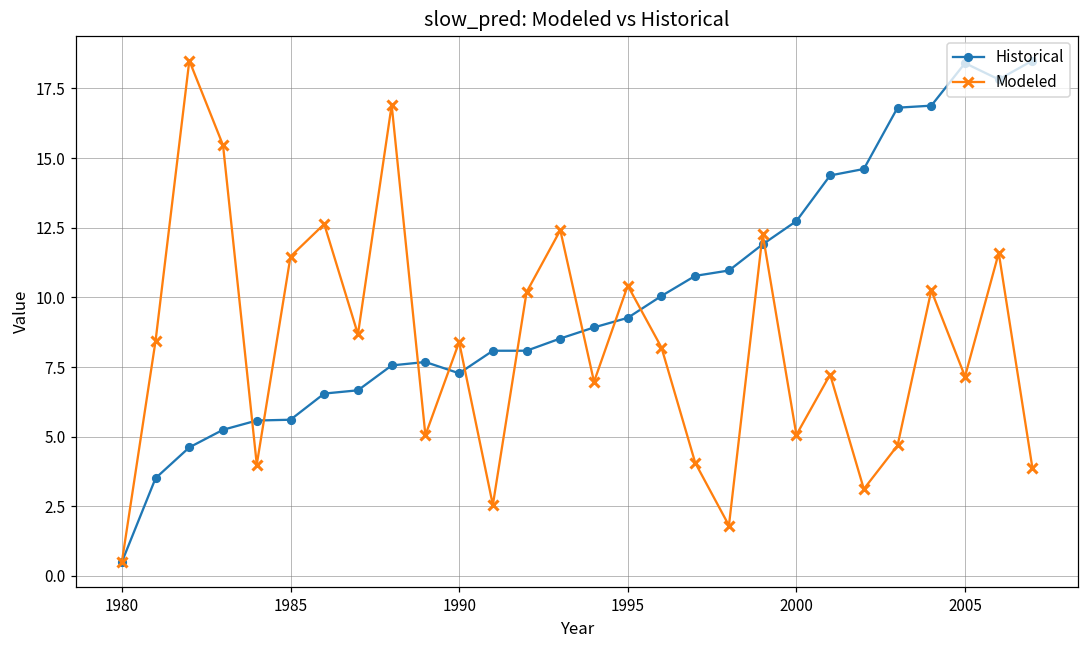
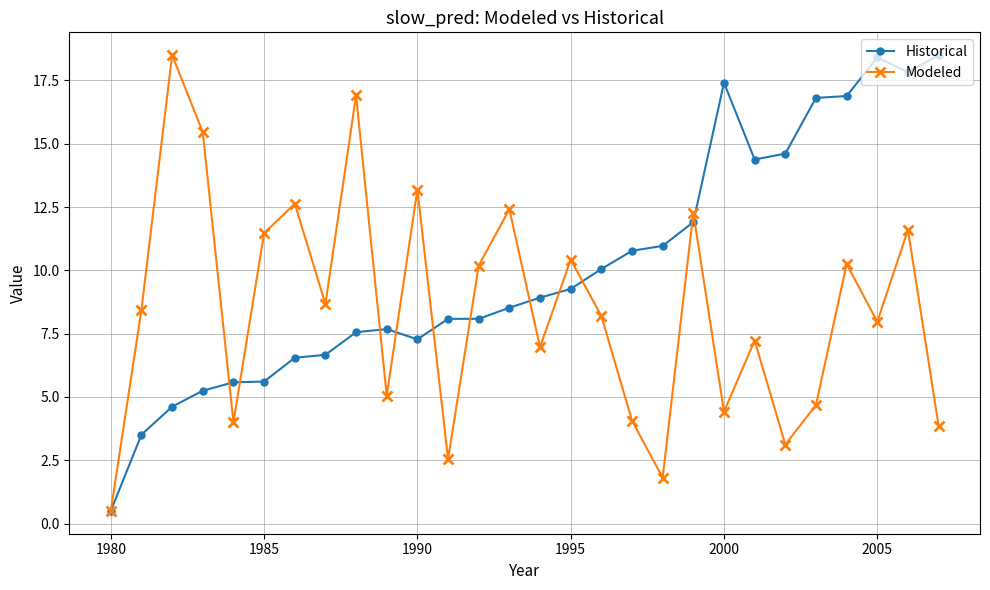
Modeled, 1990: 8.4 -> 13.2
Historical, 2000: 12.7 -> 17.4
Modeled, 2000: 5.1 -> 4.4
Modeled, 2005: 7.2 -> 8.0
